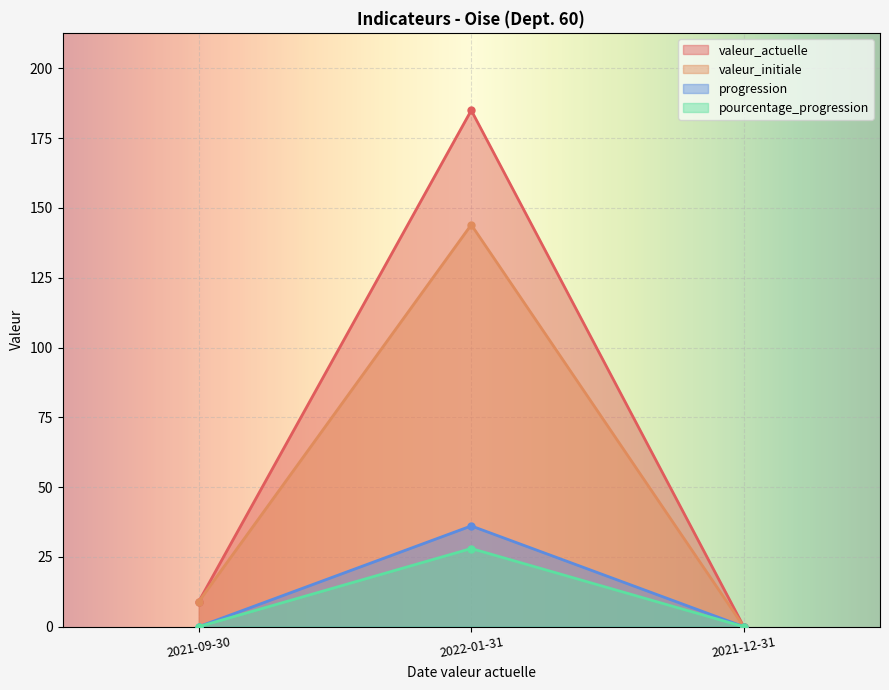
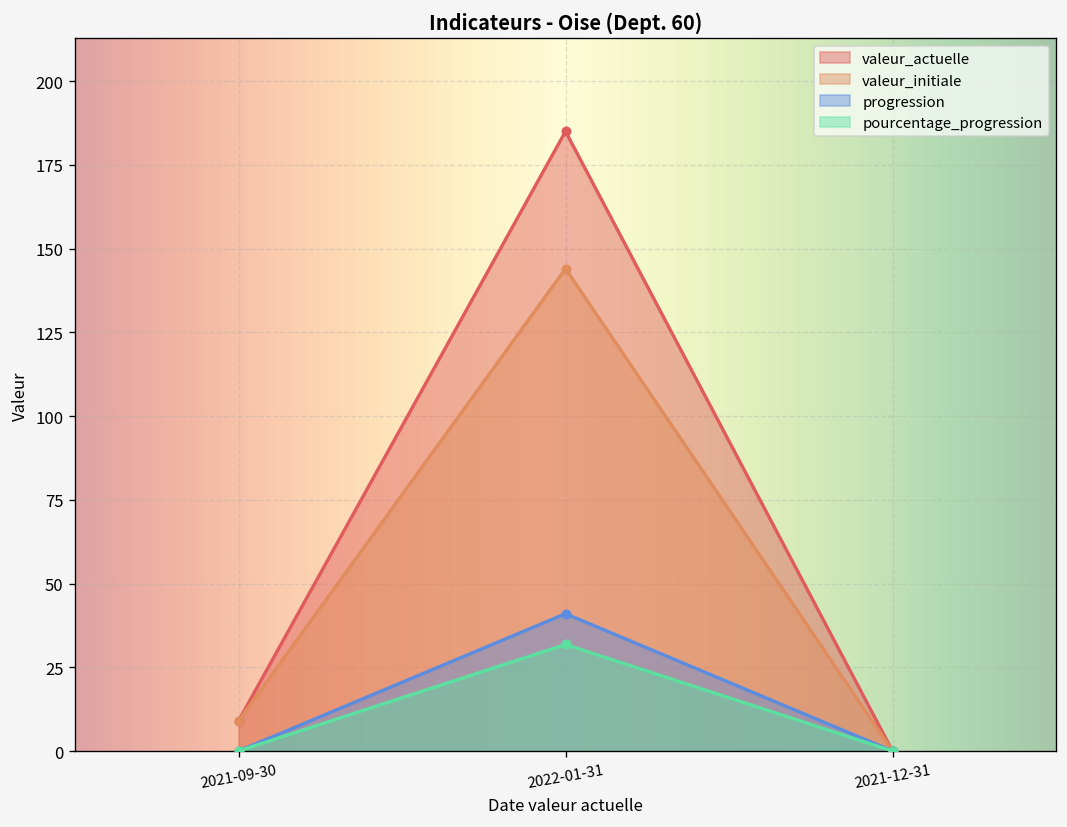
progression, 2022-01-31: 36 -> 41
pourcentage_progression, 2022-01-31: 28 -> 32
